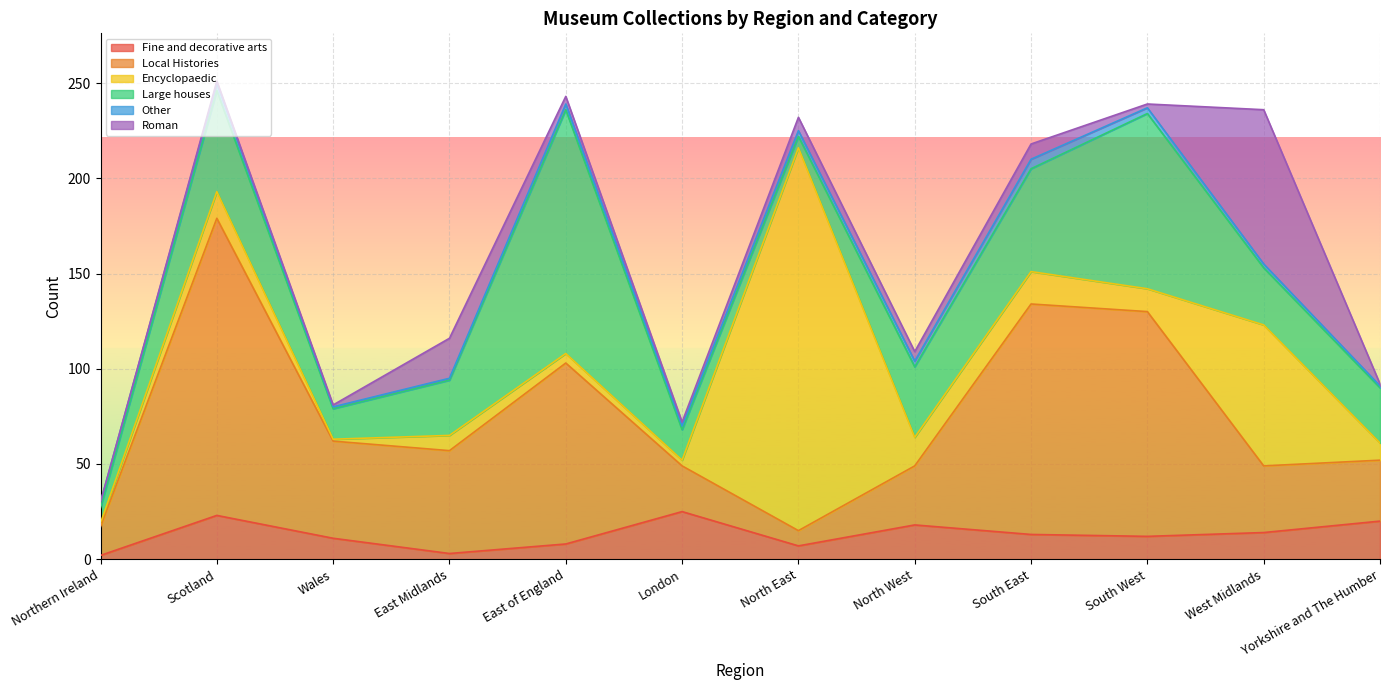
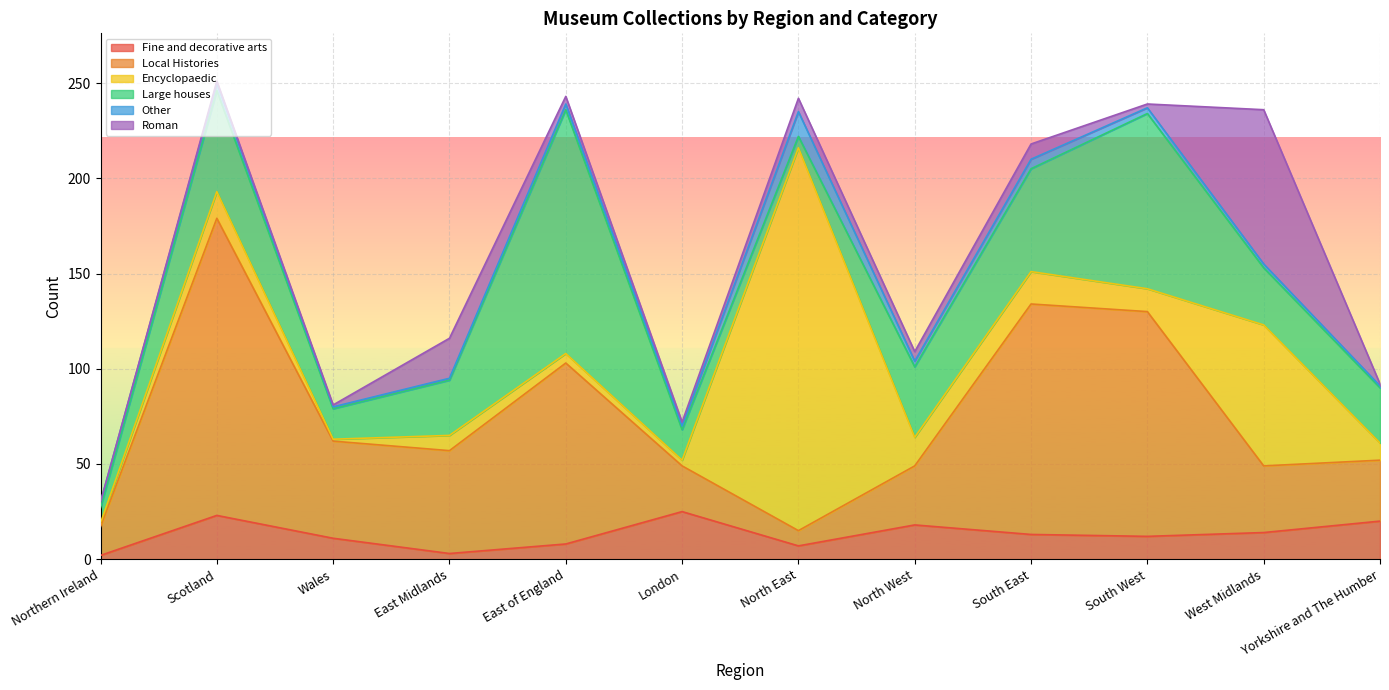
Other, North East: 3 -> 13
